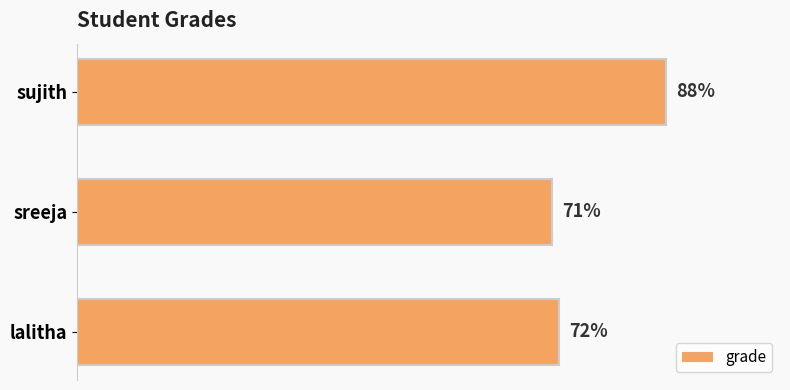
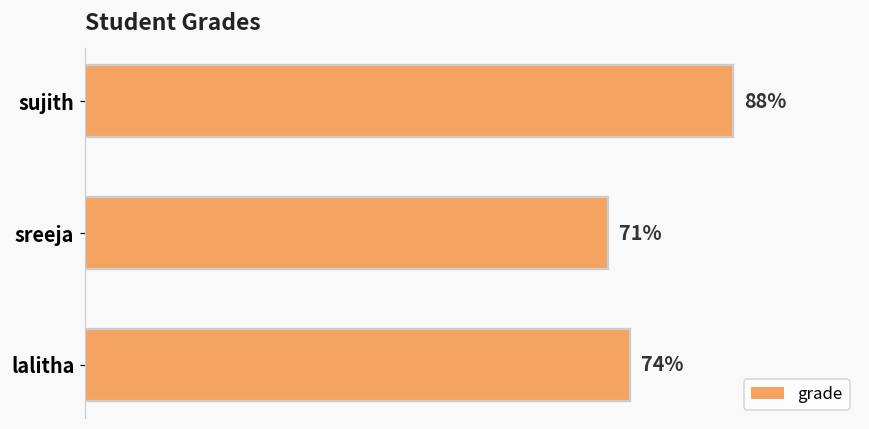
lalitha: 72% -> 74%
